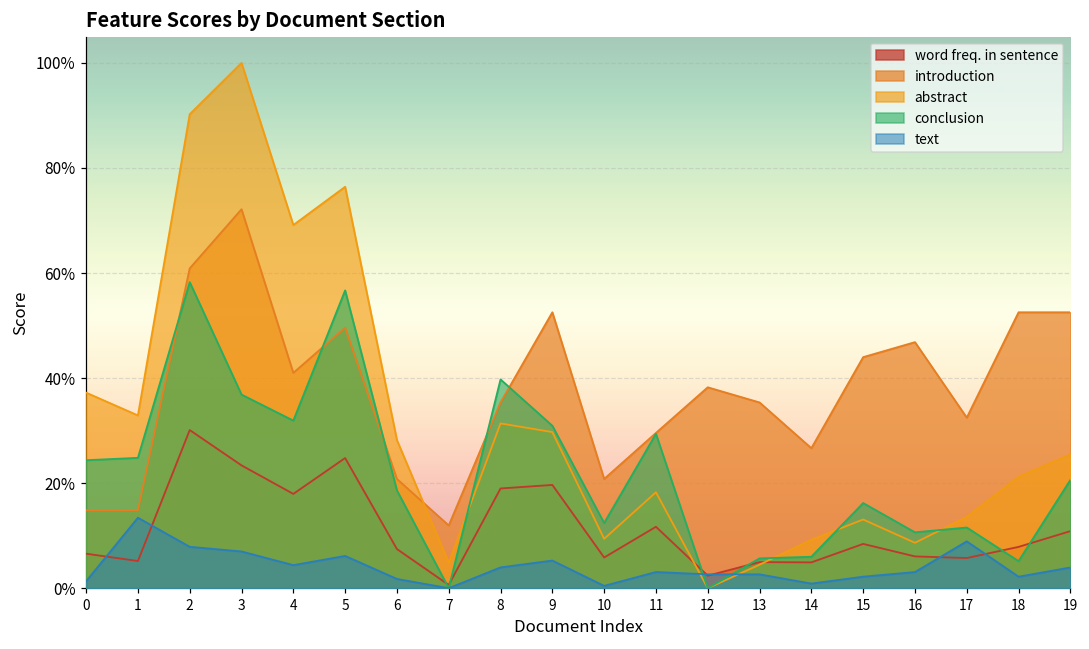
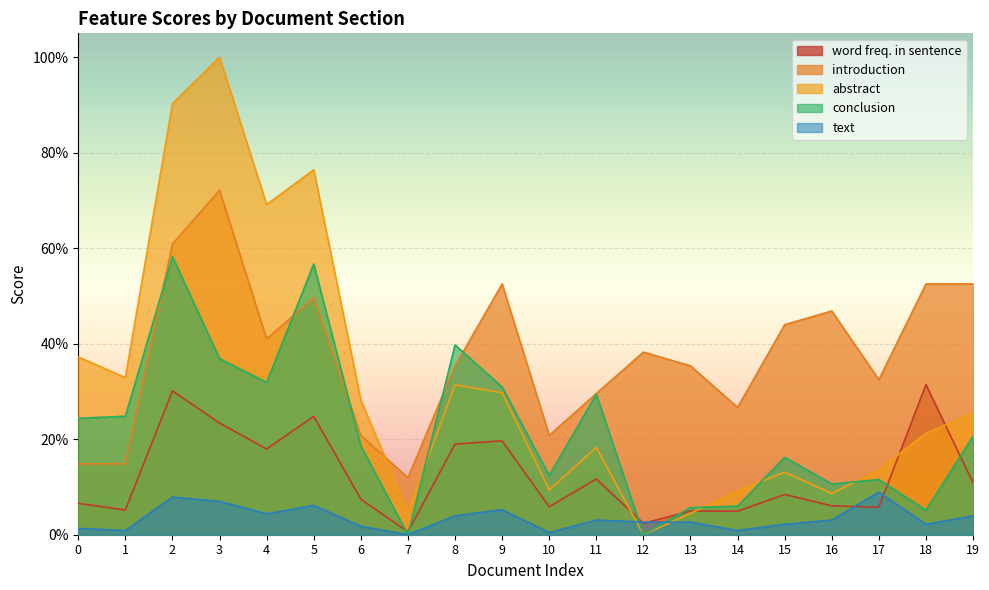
text, 1: 13% -> 1%
word freq. in sentence, 18: 8% -> 31%
